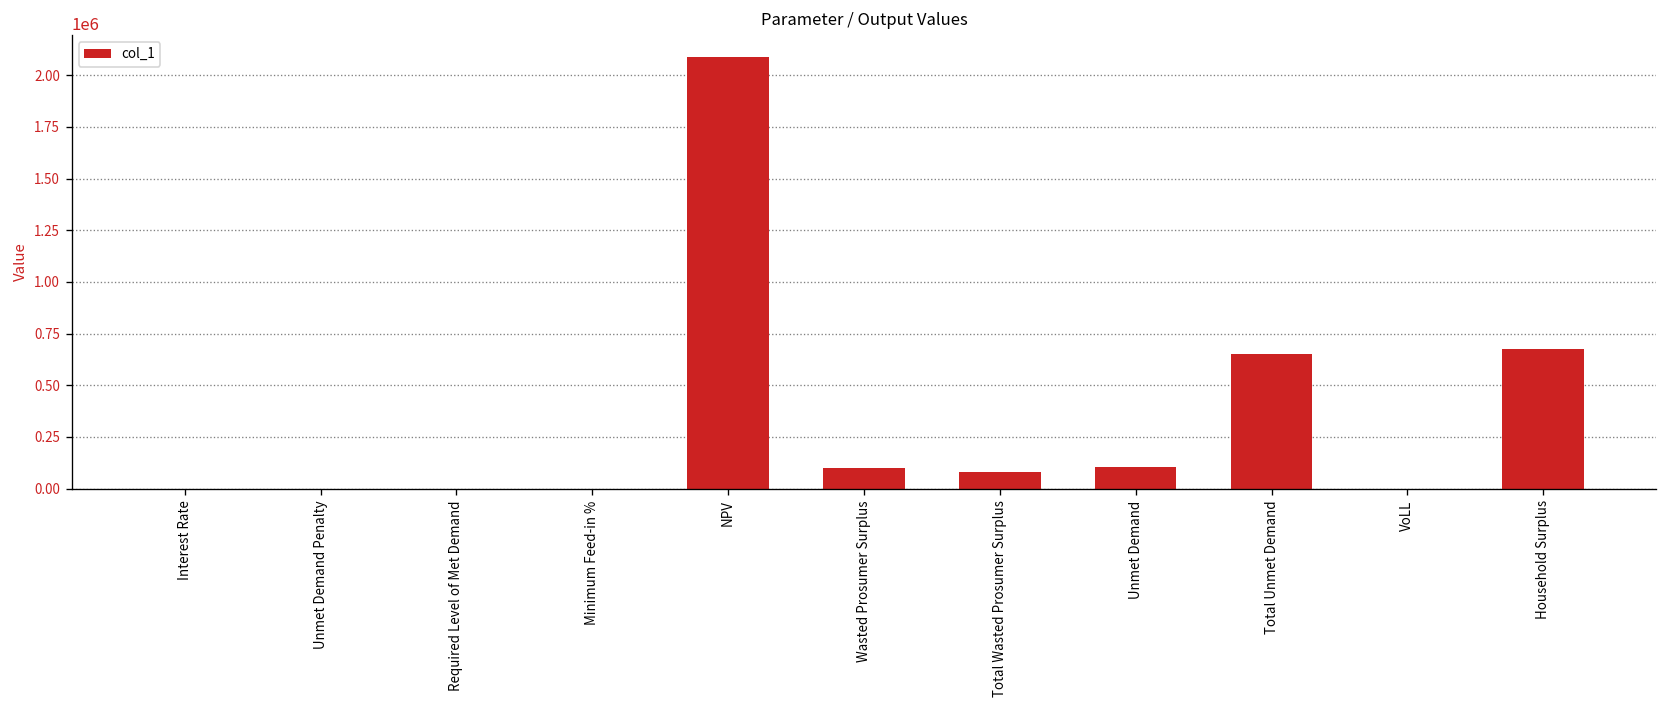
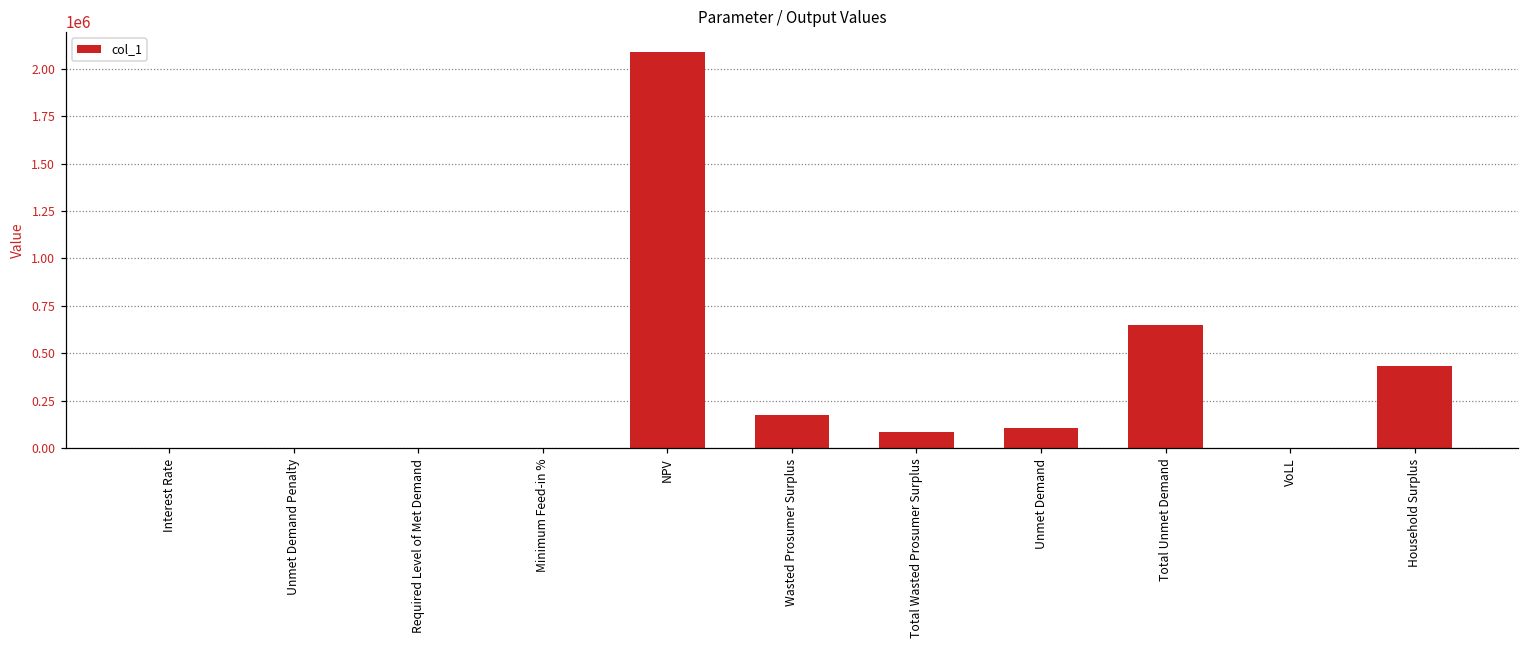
Wasted Prosumer Surplus: 100000 -> 170000
Household Surplus: 680000 -> 430000
